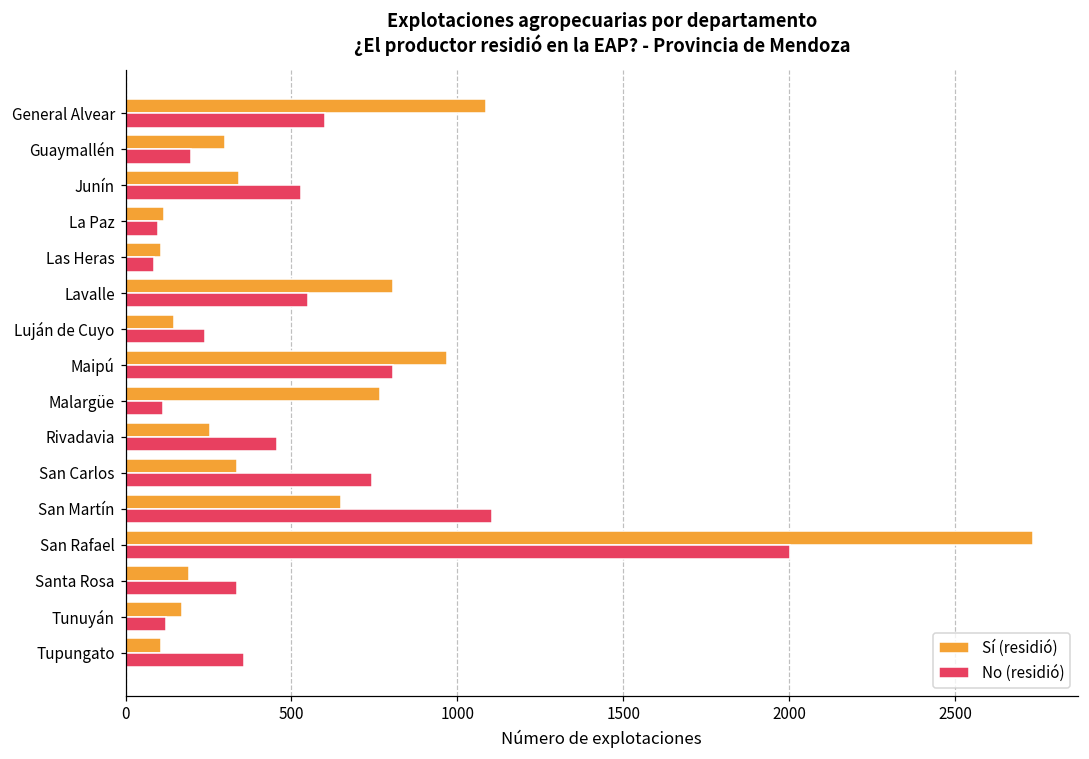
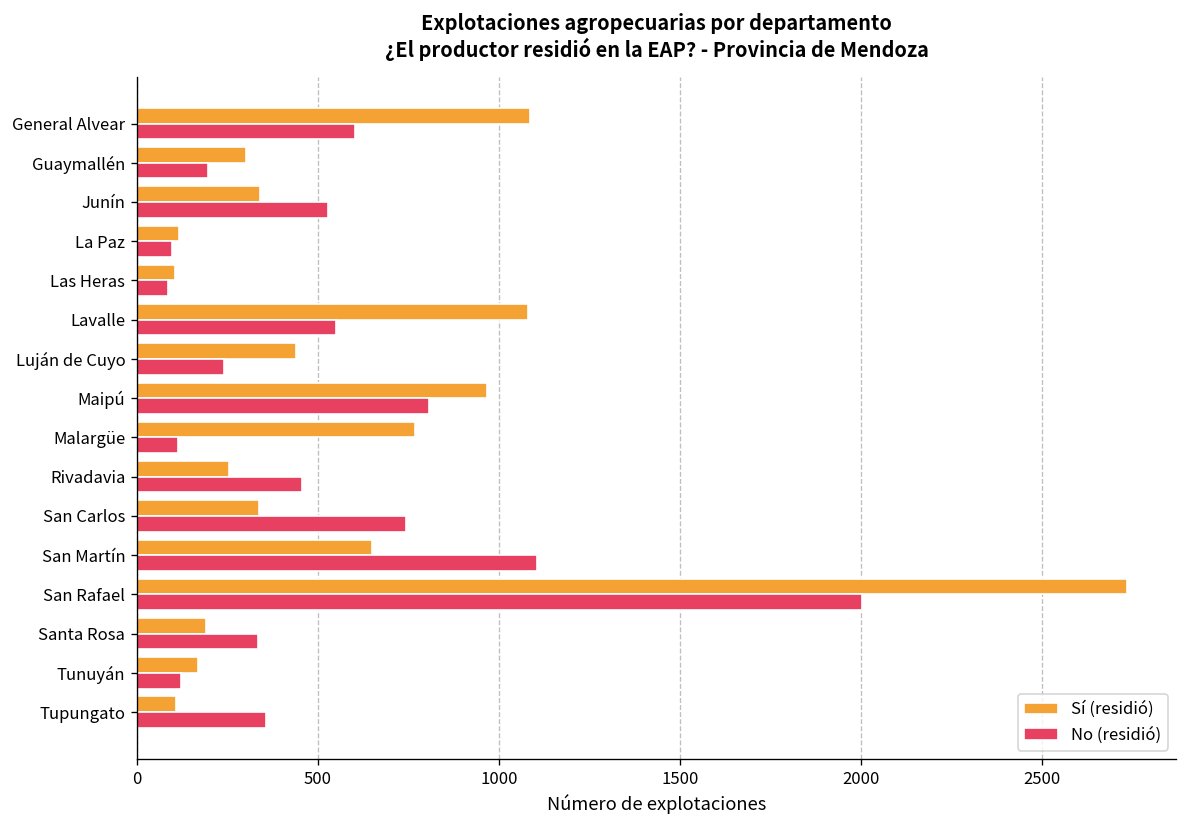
Sí (residió), Lavalle: 810 -> 1080
Sí (residió), Luján de Cuyo: 150 -> 440
